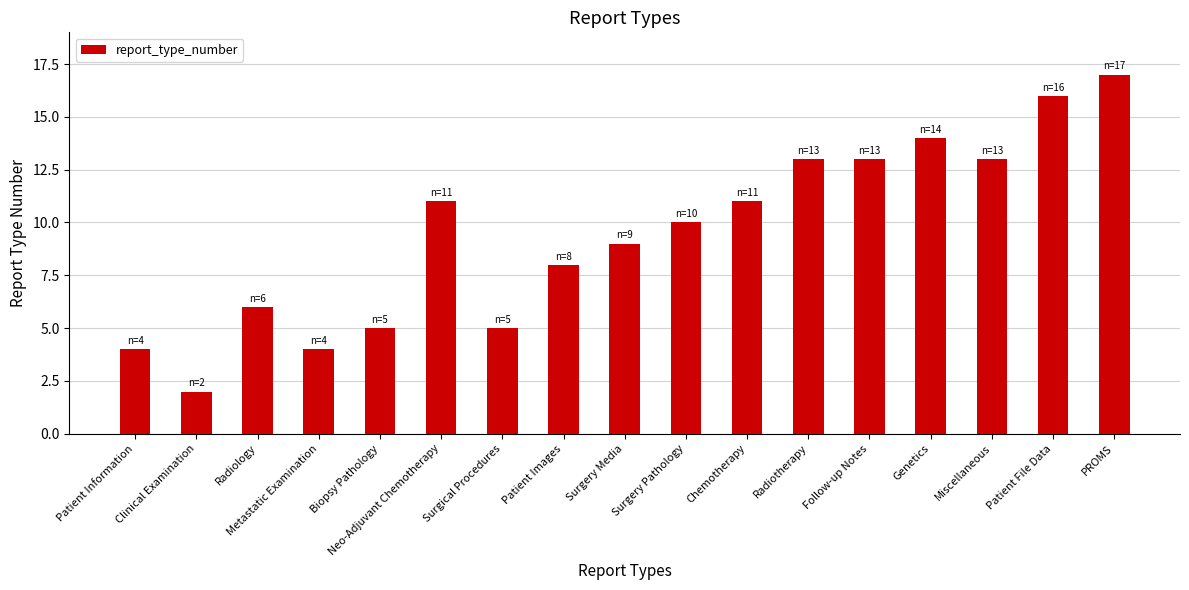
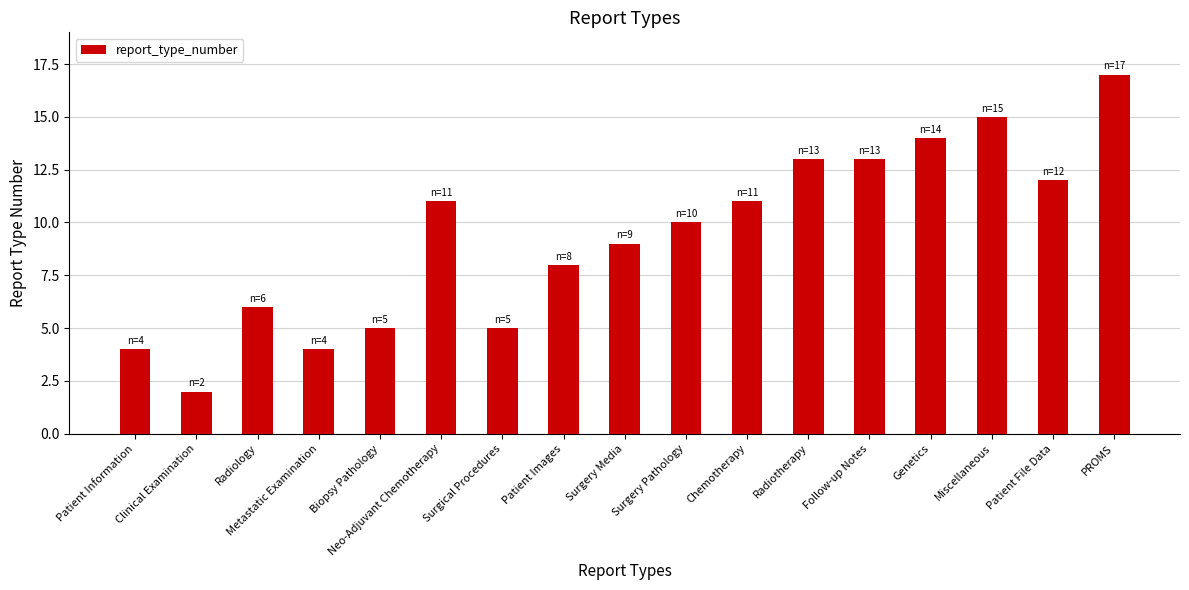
Miscellaneous: 13 -> 15
Patient File Data: 16 -> 12
